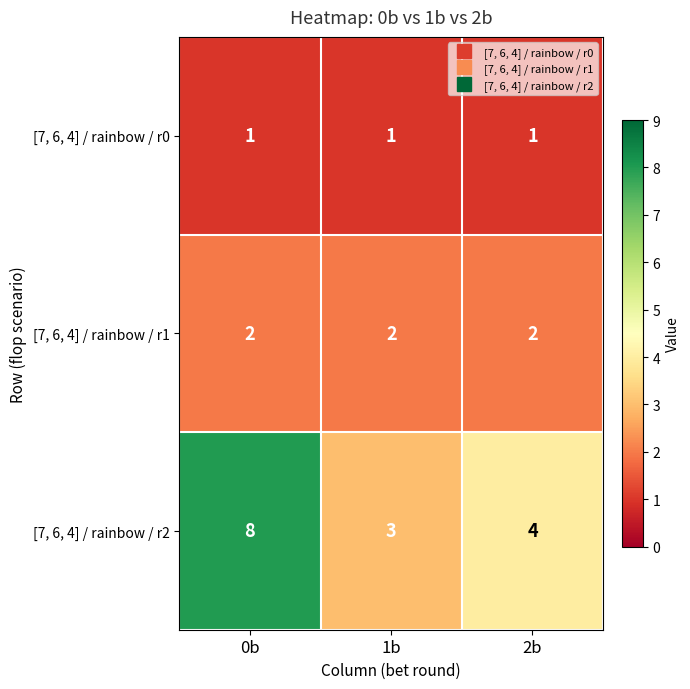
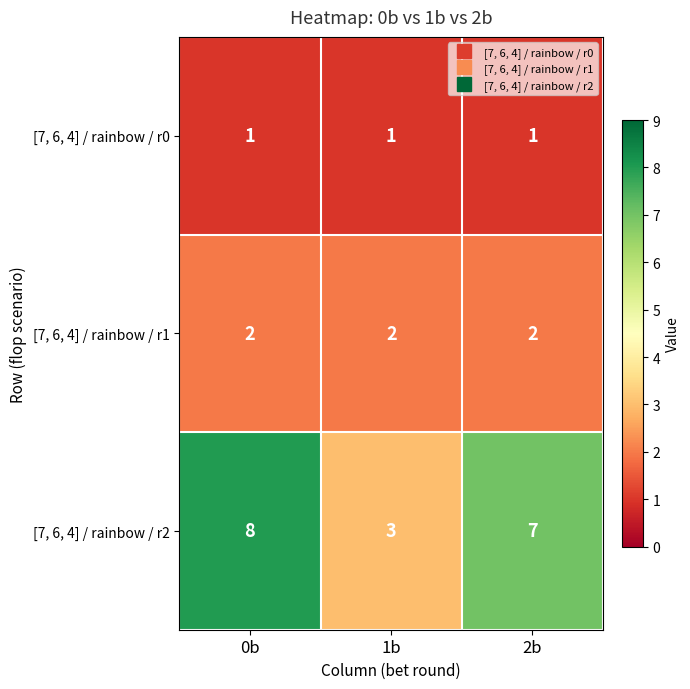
[7, 6, 4] / rainbow / r2, 2b: 4 -> 7
